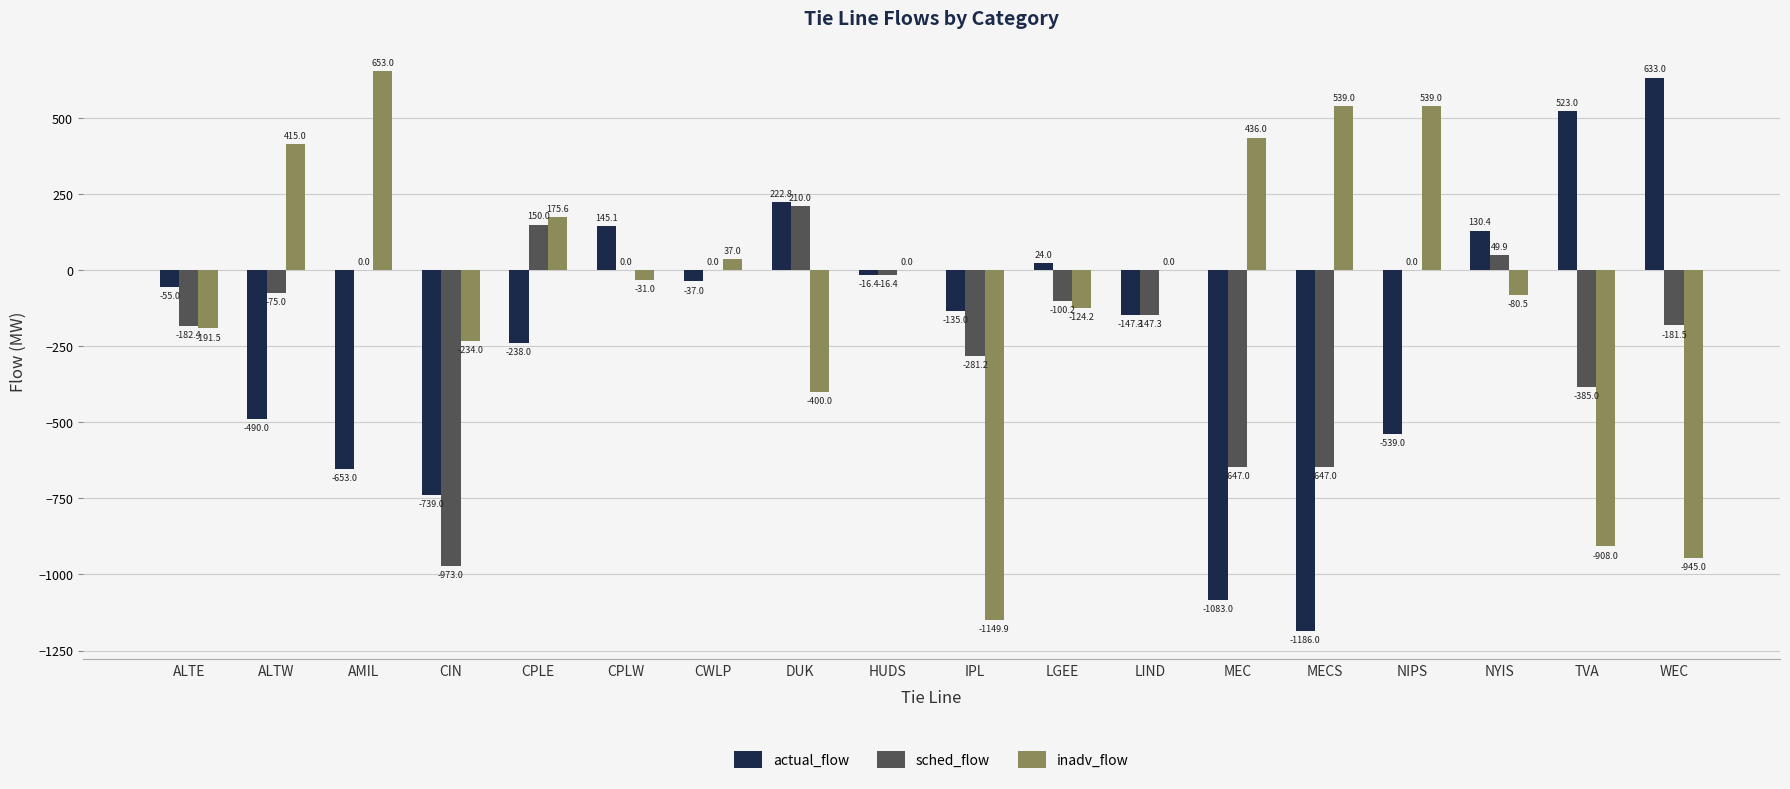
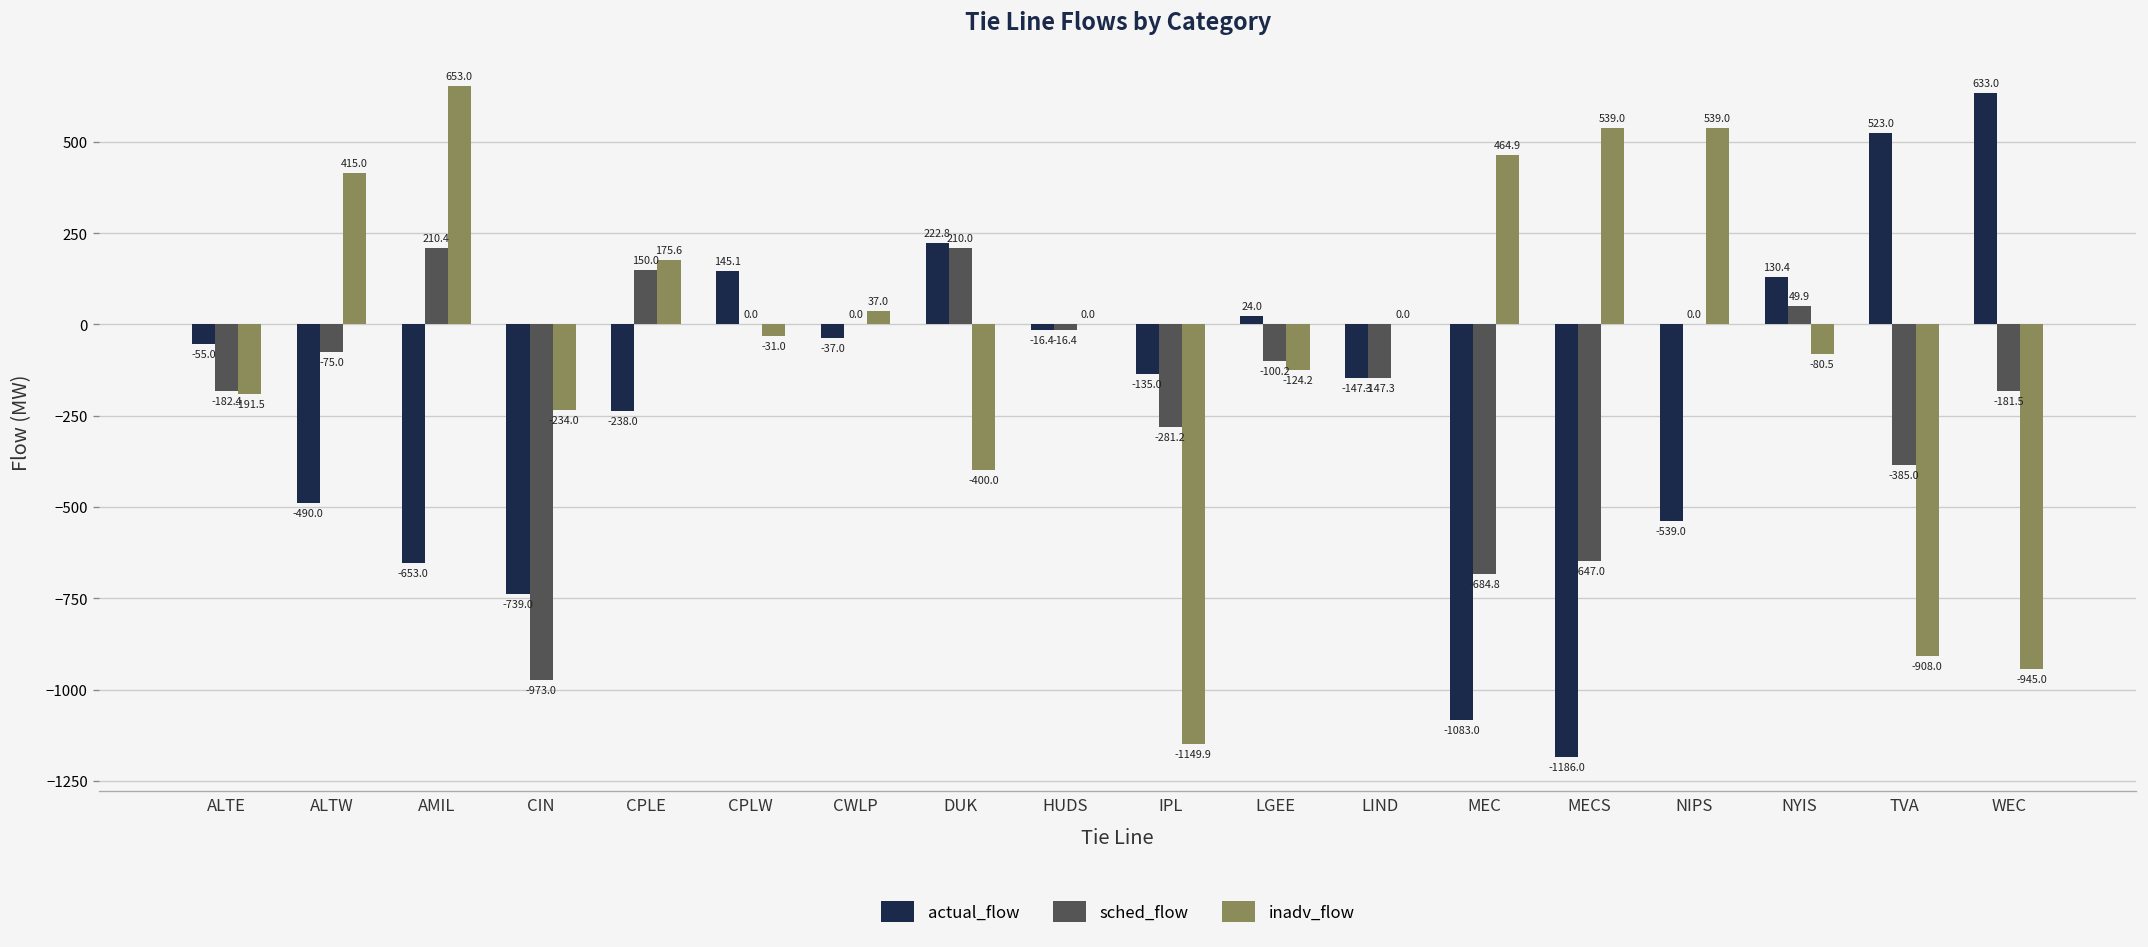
sched_flow, AMIL: 0.0 -> 210.4
sched_flow, MEC: -647.0 -> -684.8
inadv_flow, MEC: 436.0 -> 464.9
